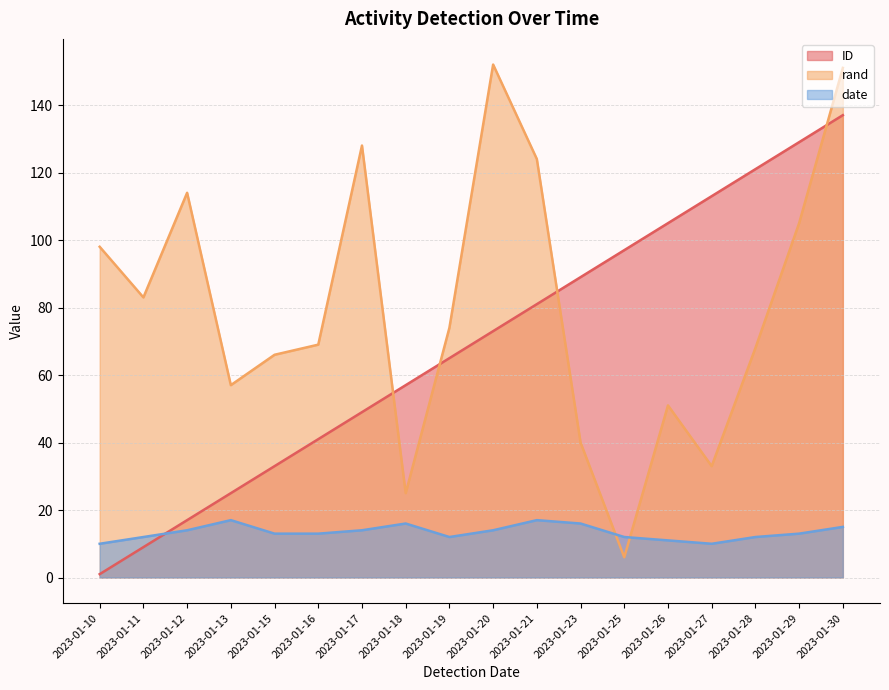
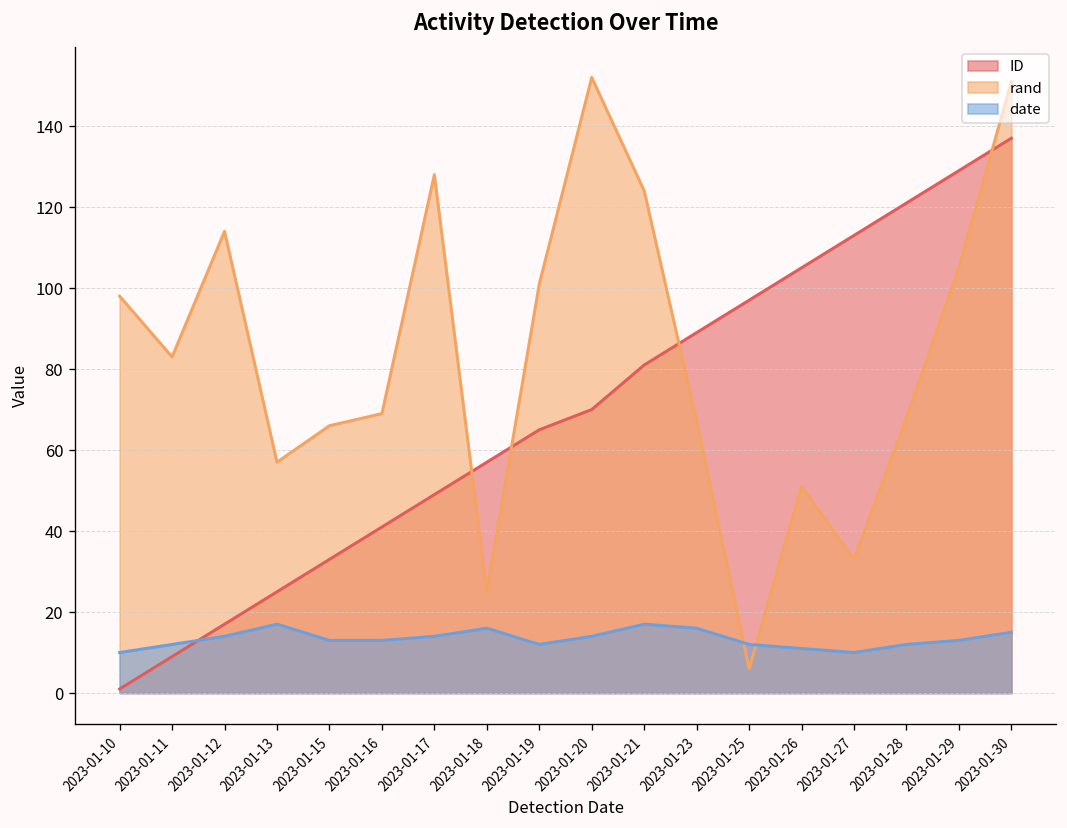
rand, 2023-01-19: 74 -> 101
ID, 2023-01-20: 73 -> 70
rand, 2023-01-23: 40 -> 67
